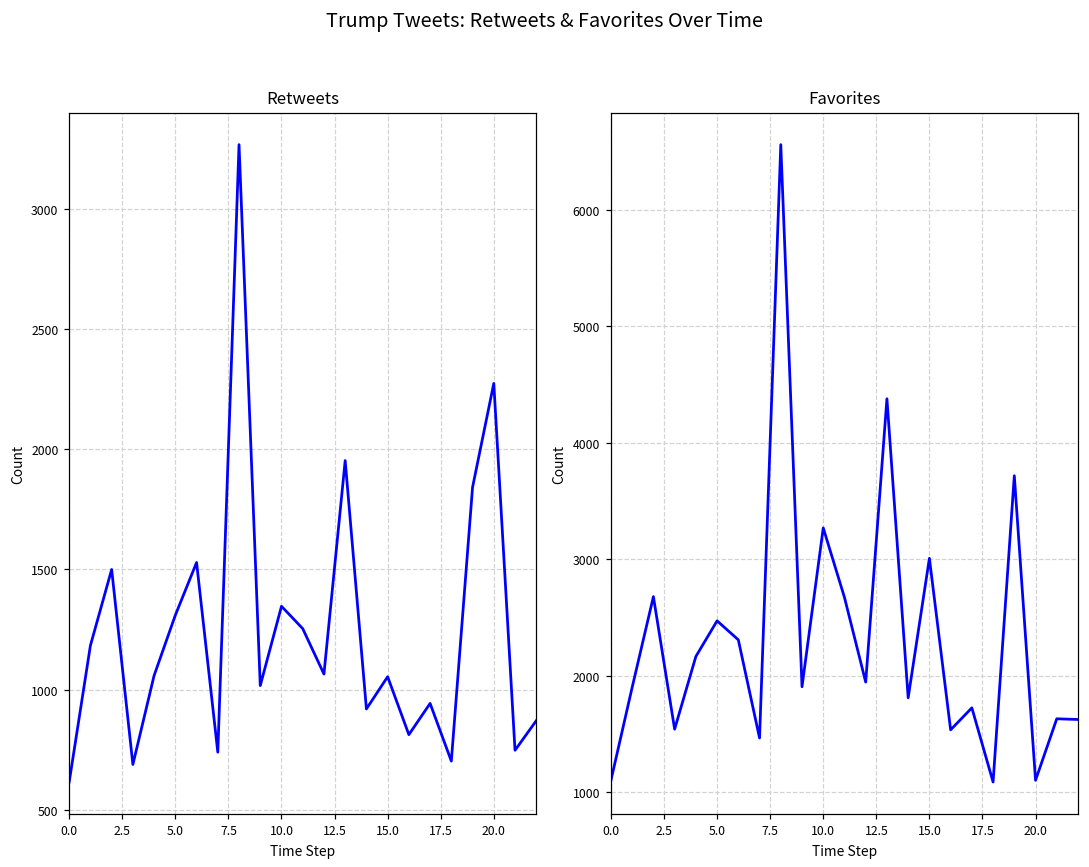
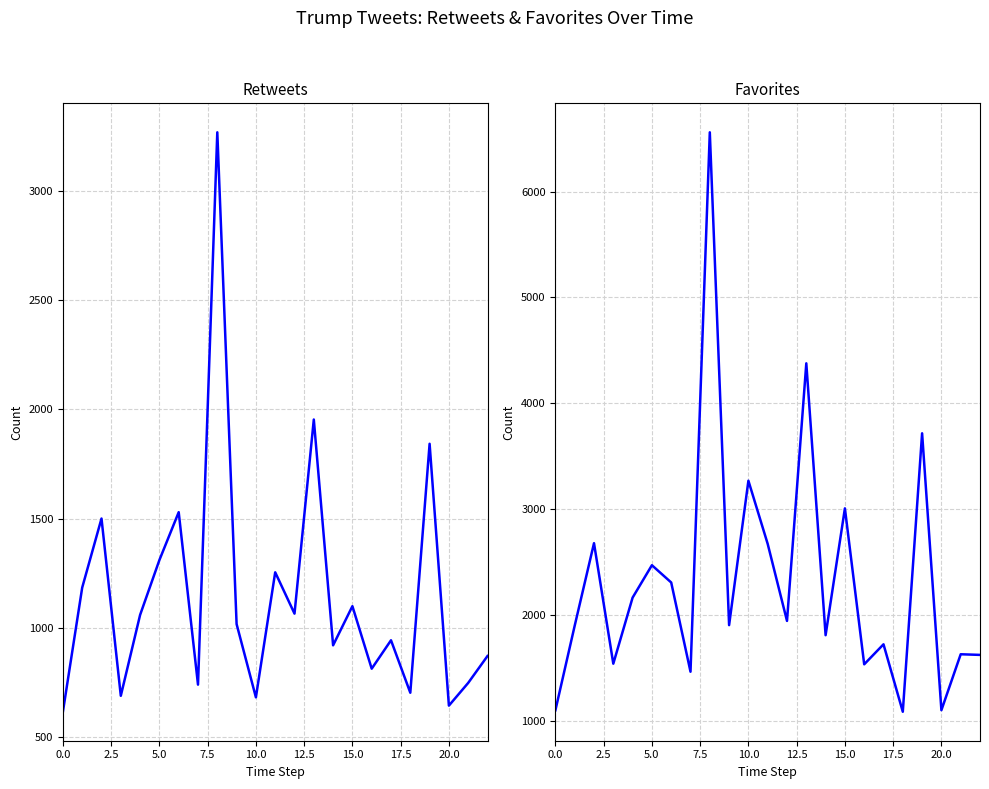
Retweets, 10.0: 1350 -> 680
Retweets, 15.0: 1050 -> 1100
Retweets, 20.0: 2270 -> 640
